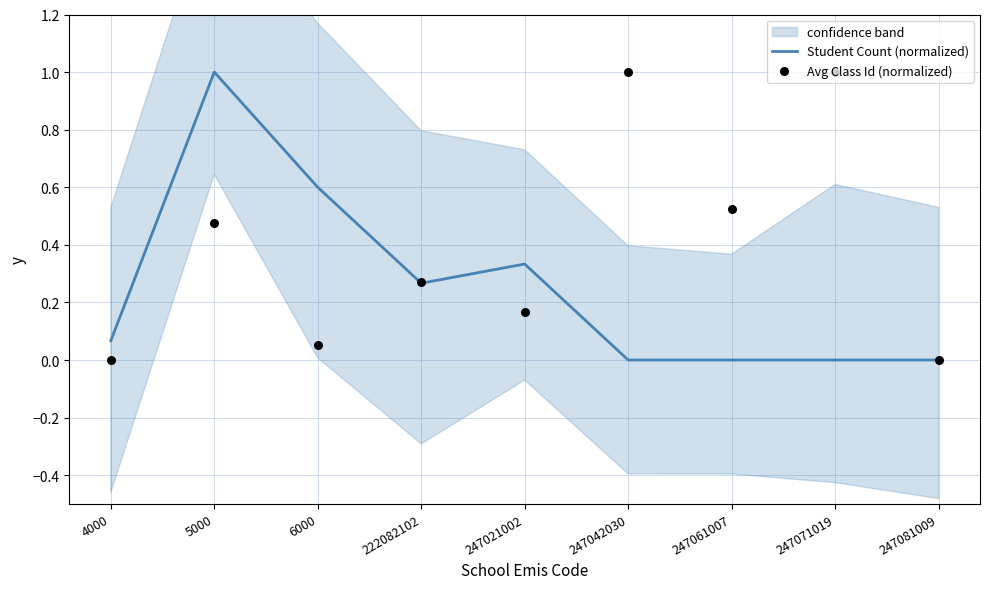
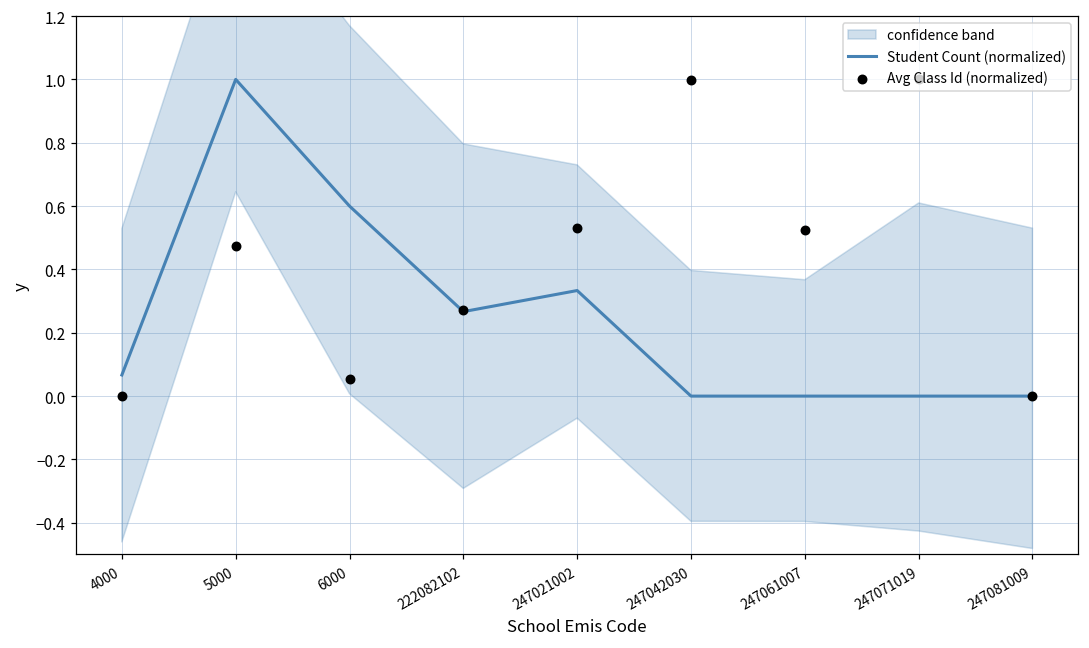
Avg Class Id (normalized), 247021002: 0.17 -> 0.53
